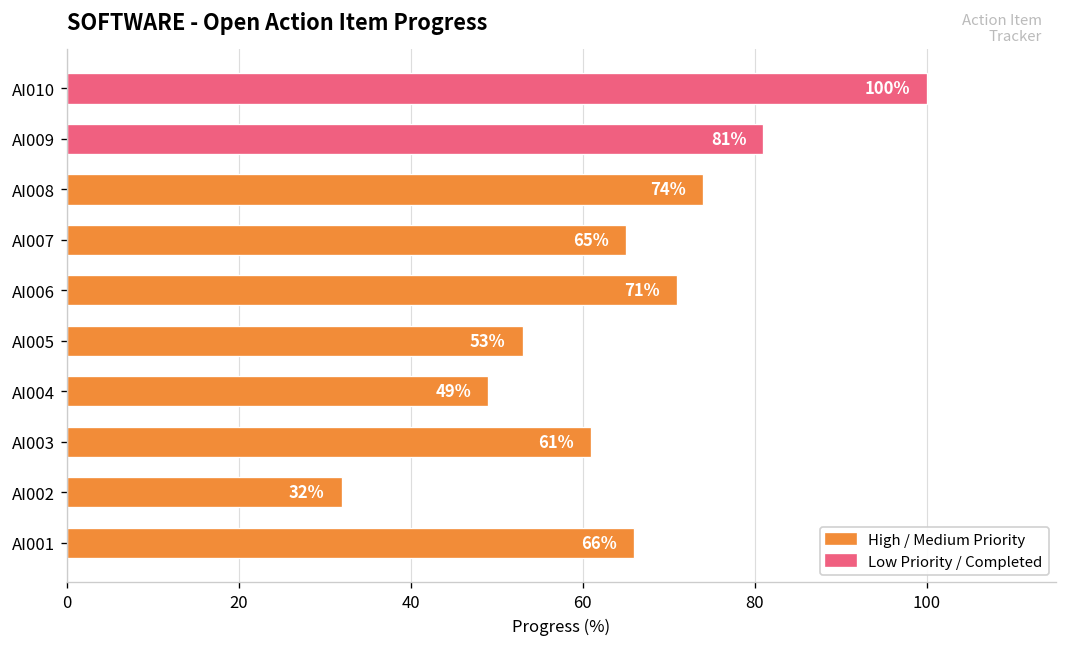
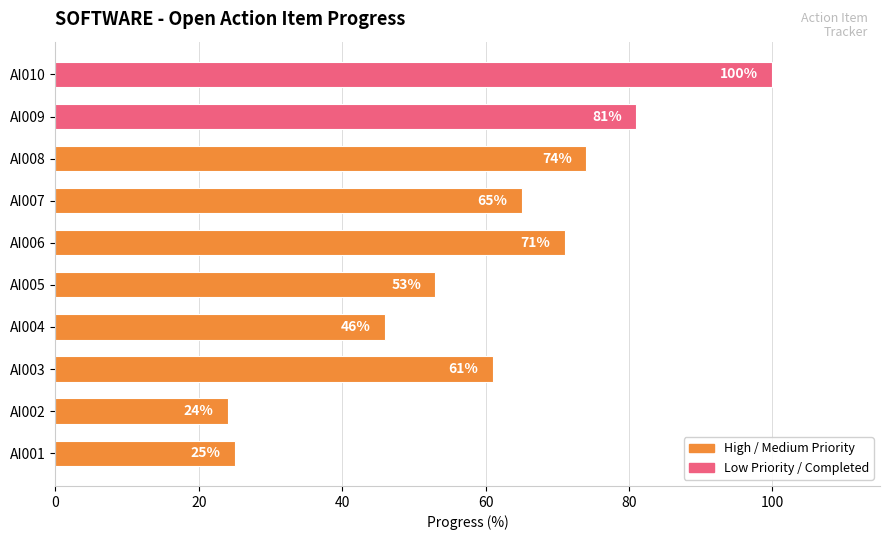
AI004: 49% -> 46%
AI002: 32% -> 24%
AI001: 66% -> 25%
